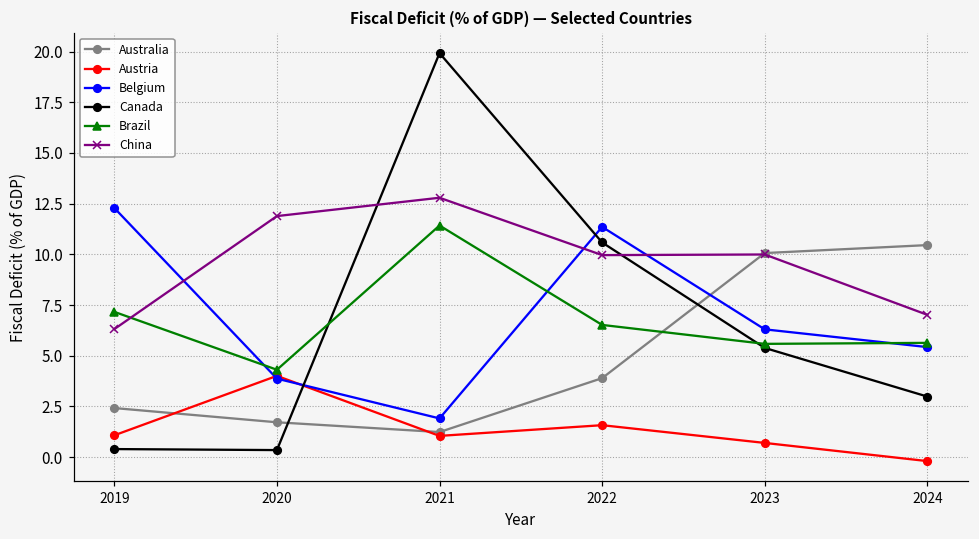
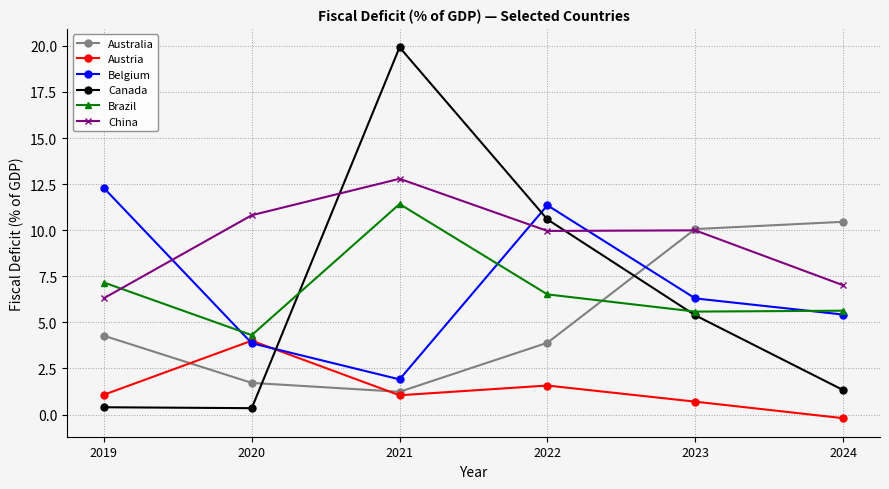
Australia, 2019: 2.4 -> 4.3
China, 2020: 11.9 -> 10.8
Canada, 2024: 3.0 -> 1.3
